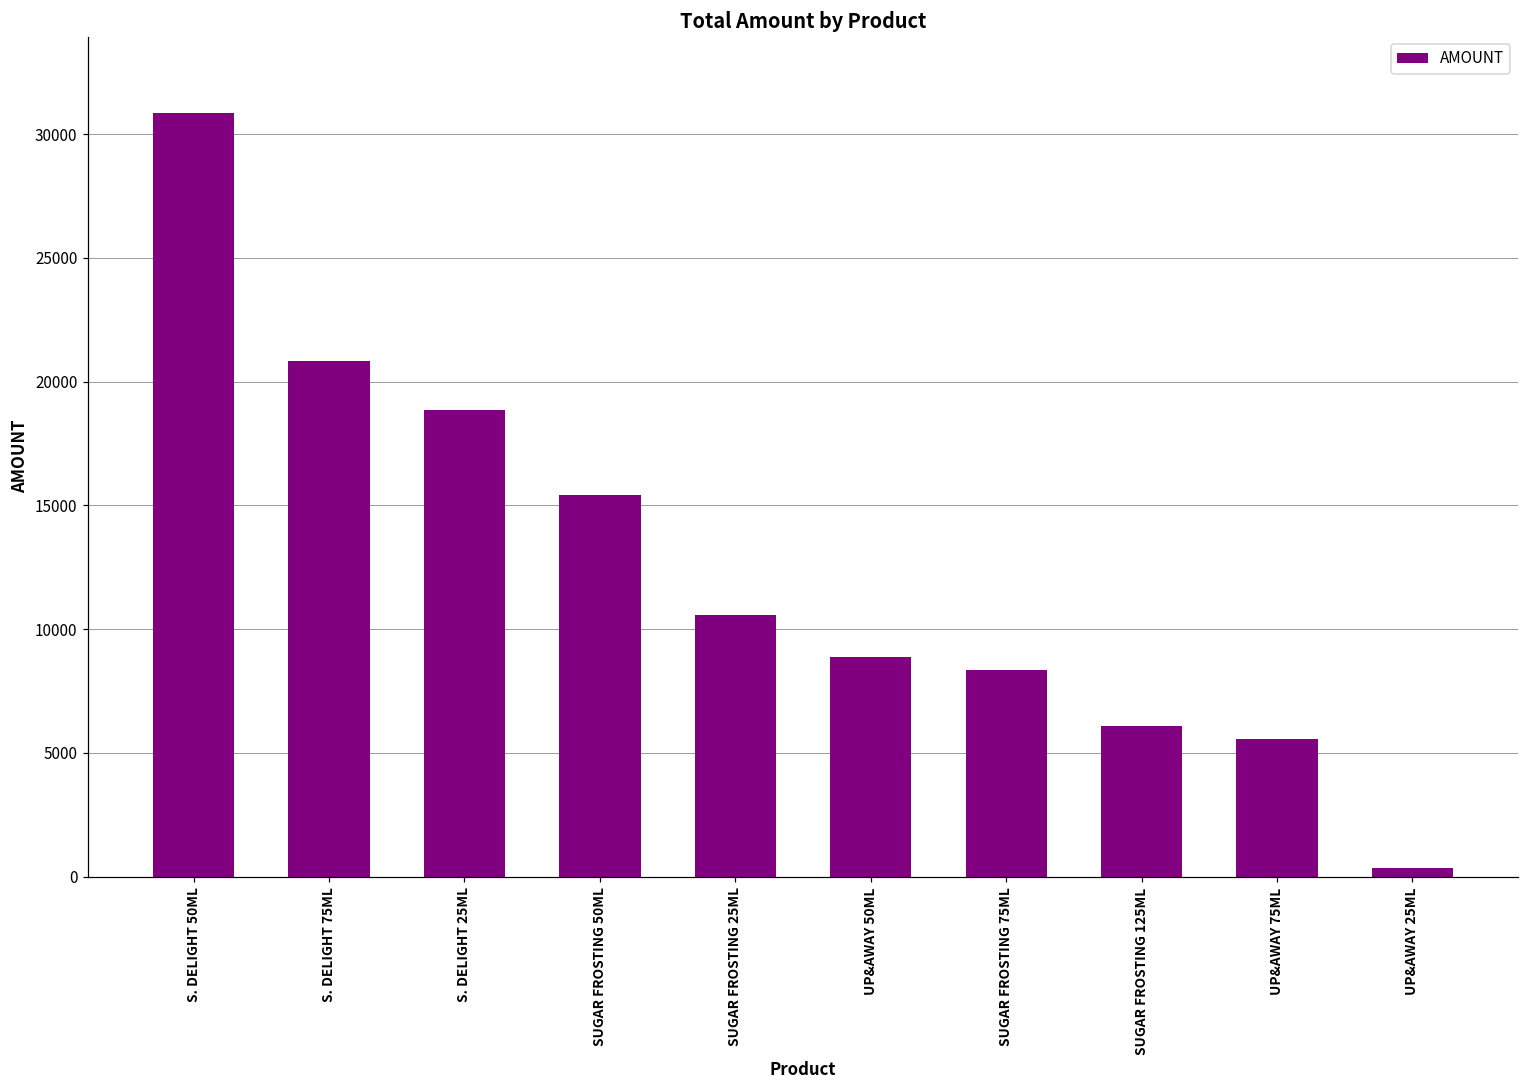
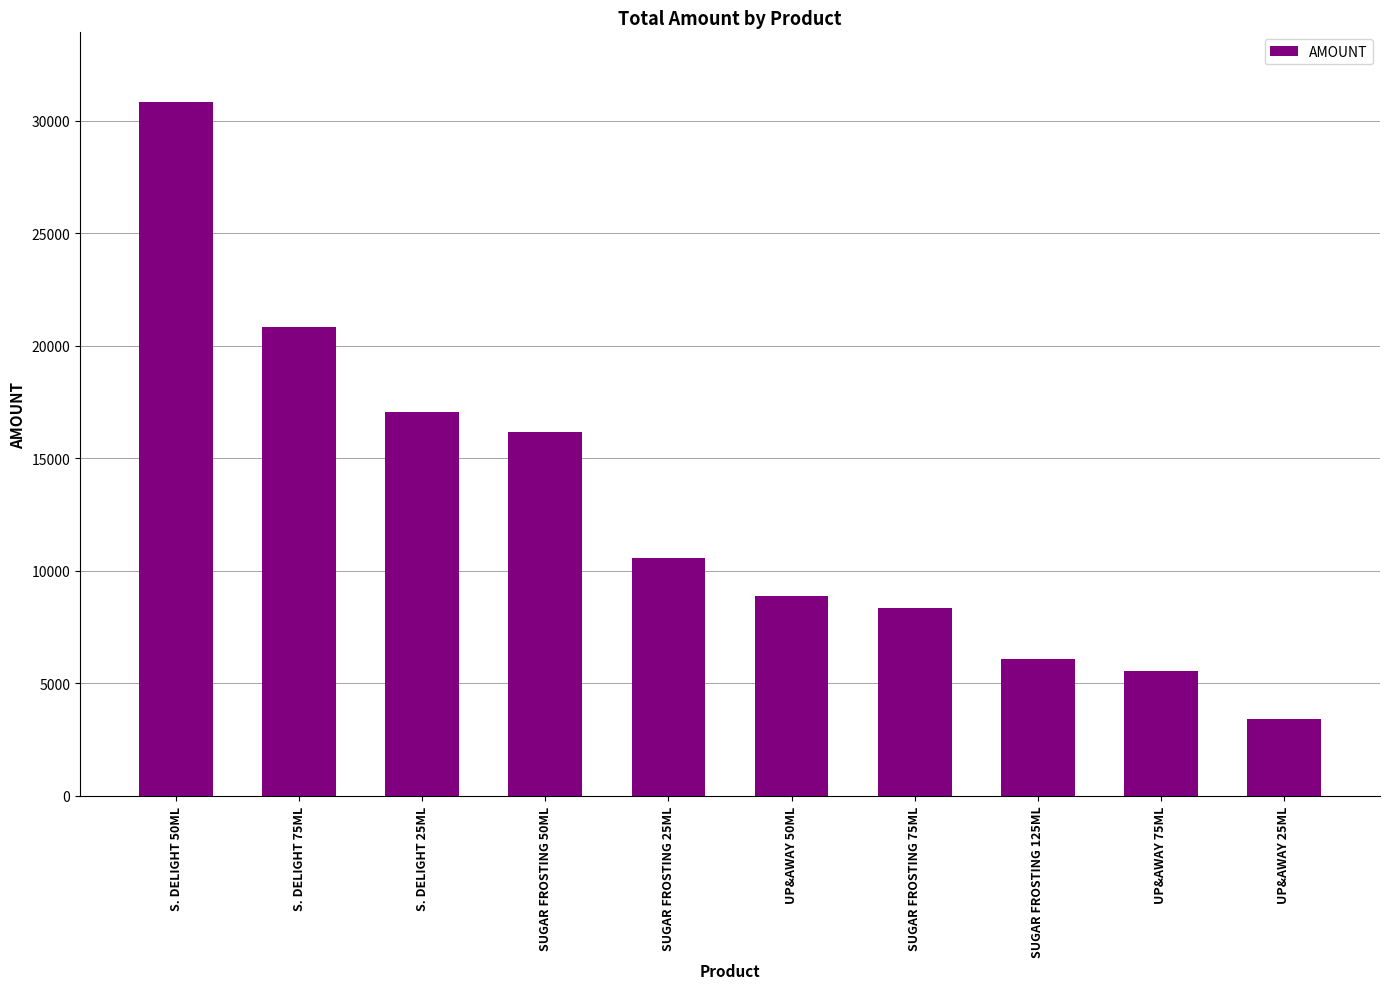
S. DELIGHT 25ML: 18900 -> 17000
SUGAR FROSTING 50ML: 15400 -> 16200
UP&AWAY 25ML: 300 -> 3400
